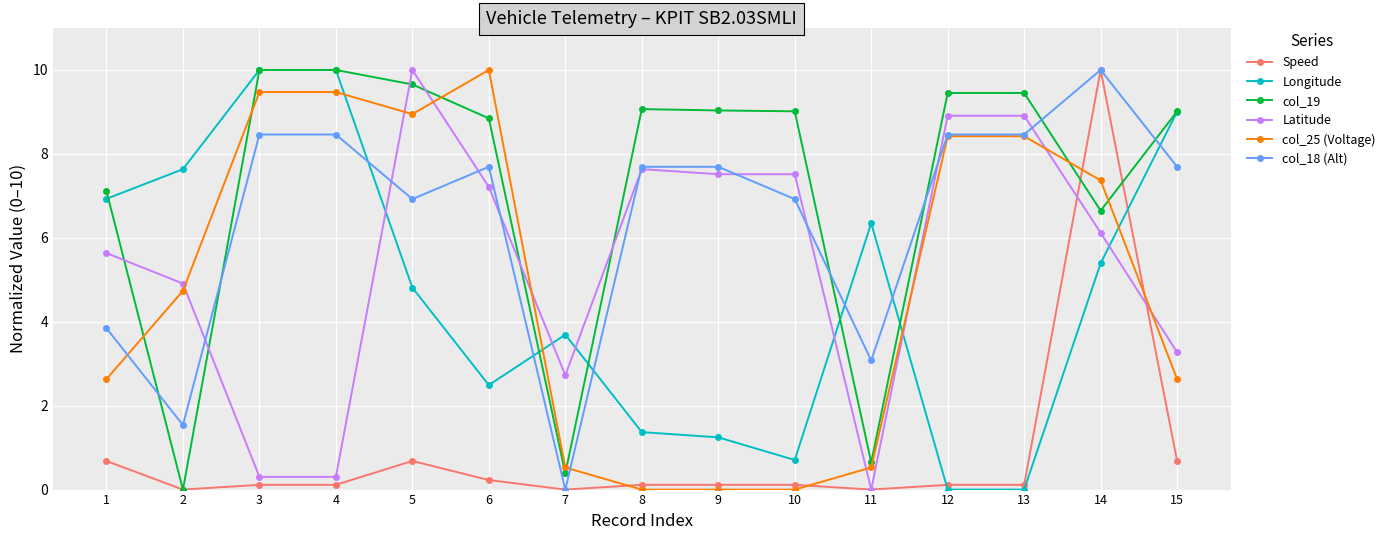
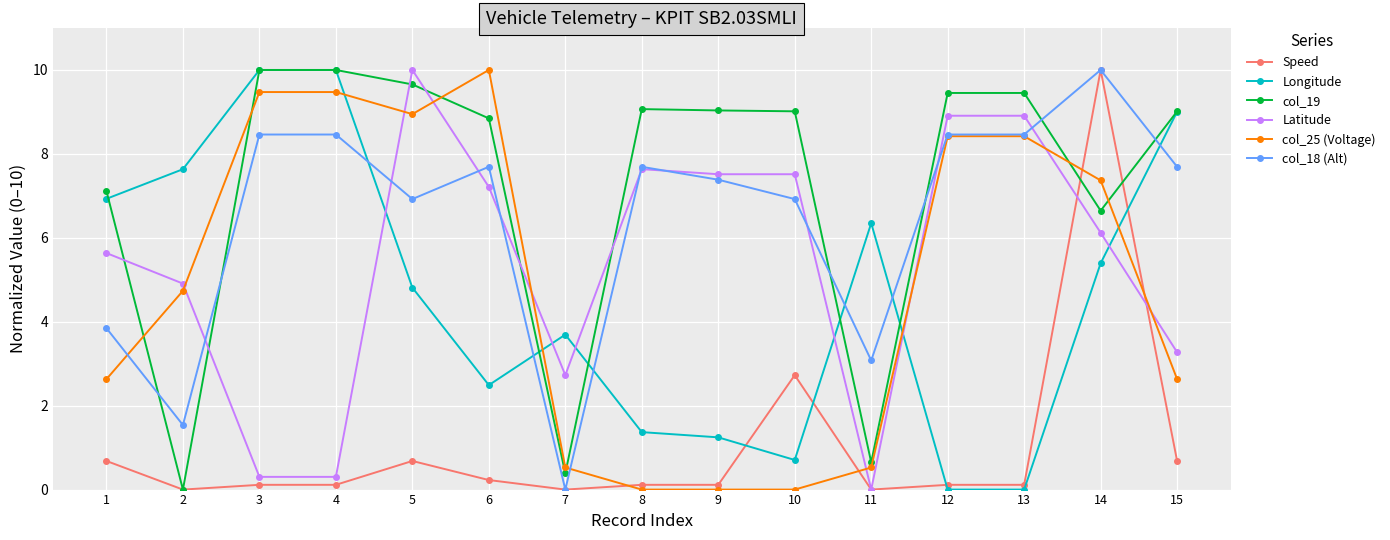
col_18 (Alt), 9: 7.7 -> 7.4
Speed, 10: 0.1 -> 2.7
